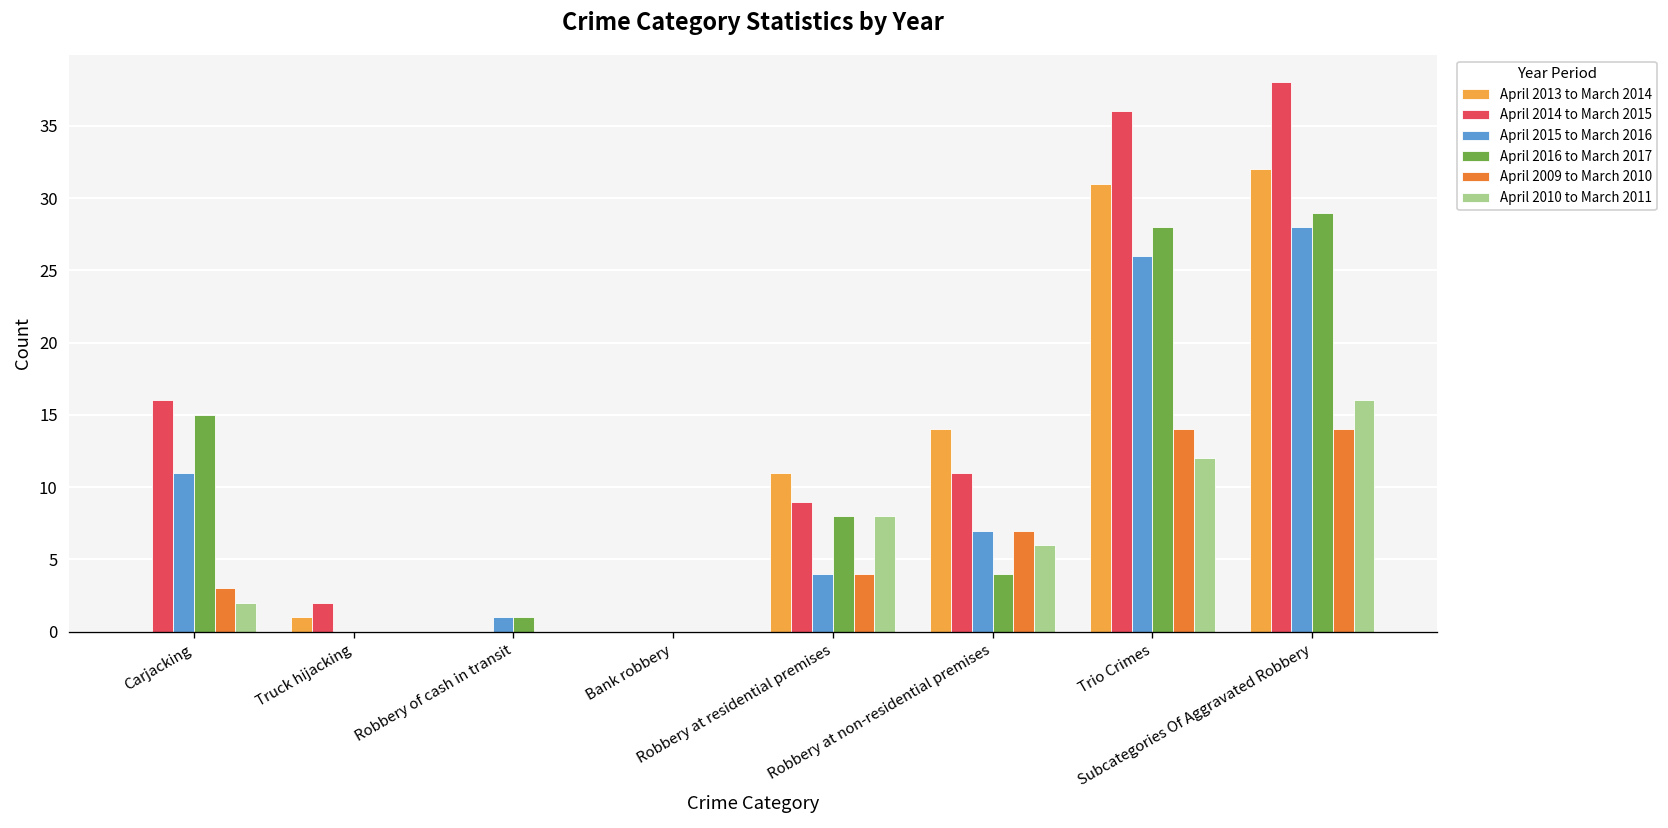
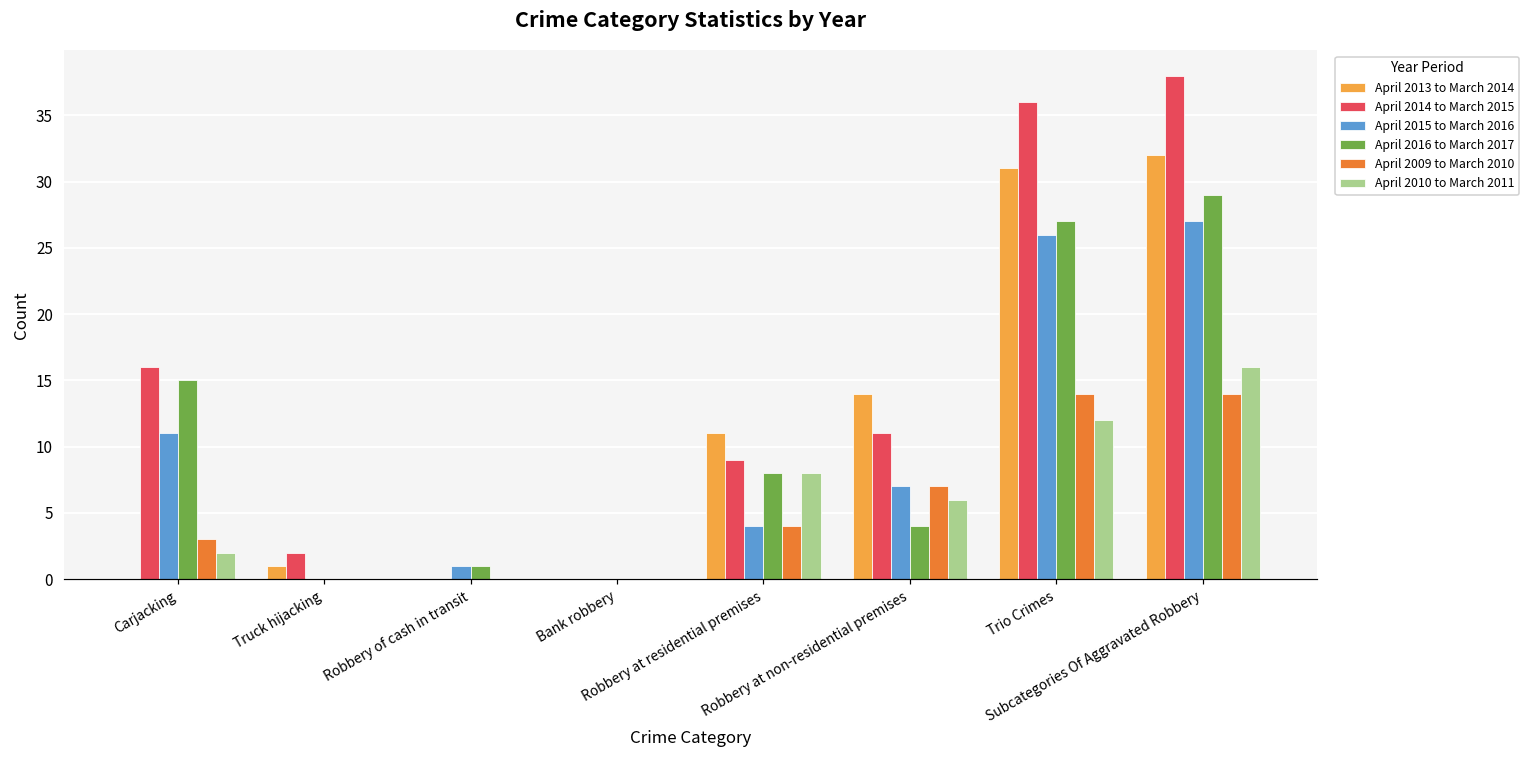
April 2016 to March 2017, Trio Crimes: 28 -> 27
April 2015 to March 2016, Subcategories Of Aggravated Robbery: 28 -> 27
